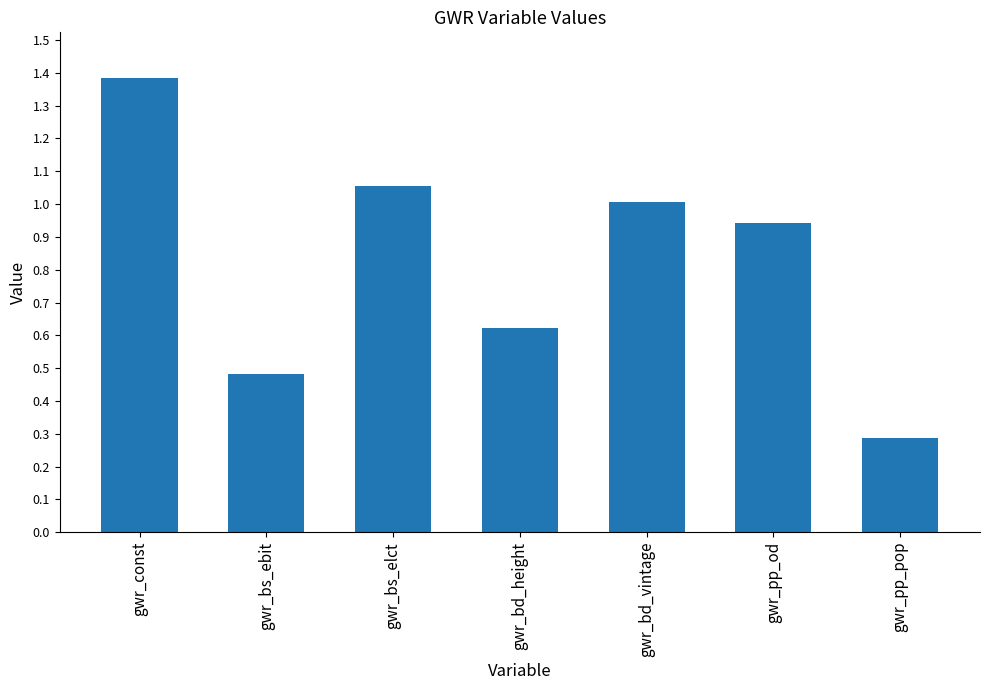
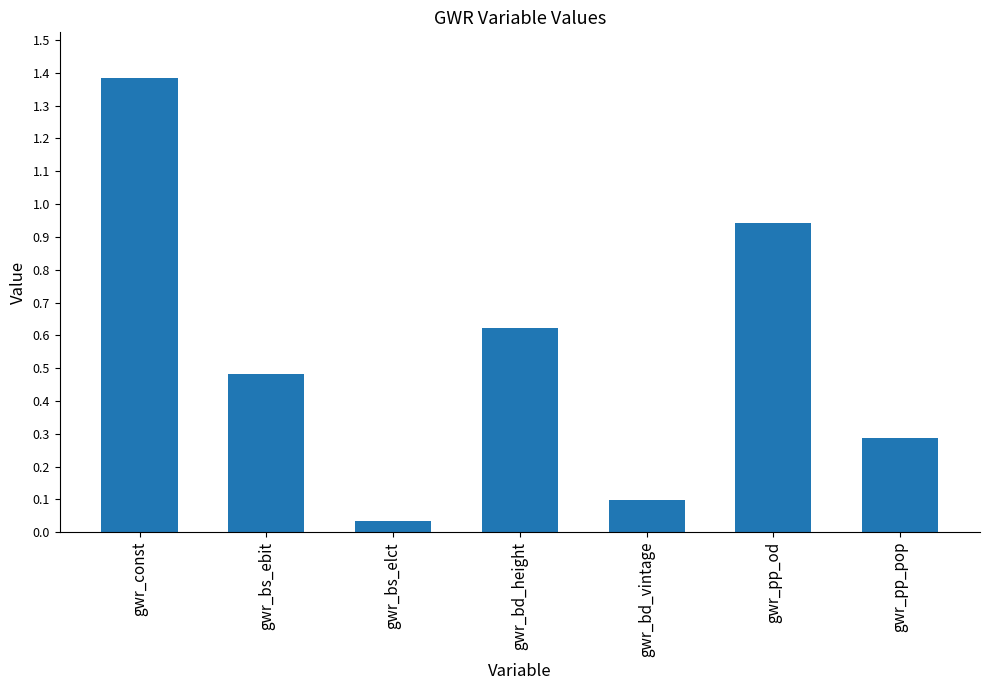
gwr_bs_elct: 1.05 -> 0.03
gwr_bd_vintage: 1.01 -> 0.10
